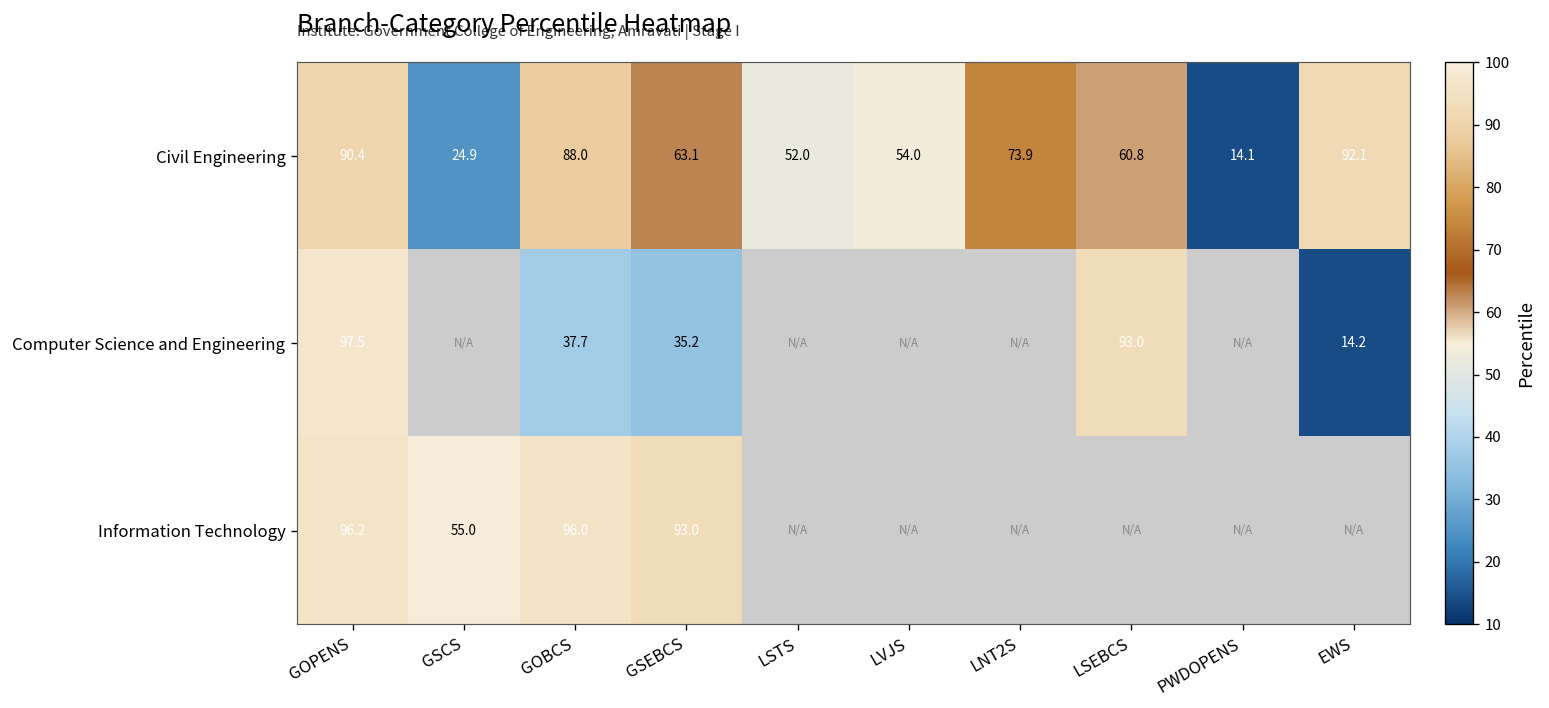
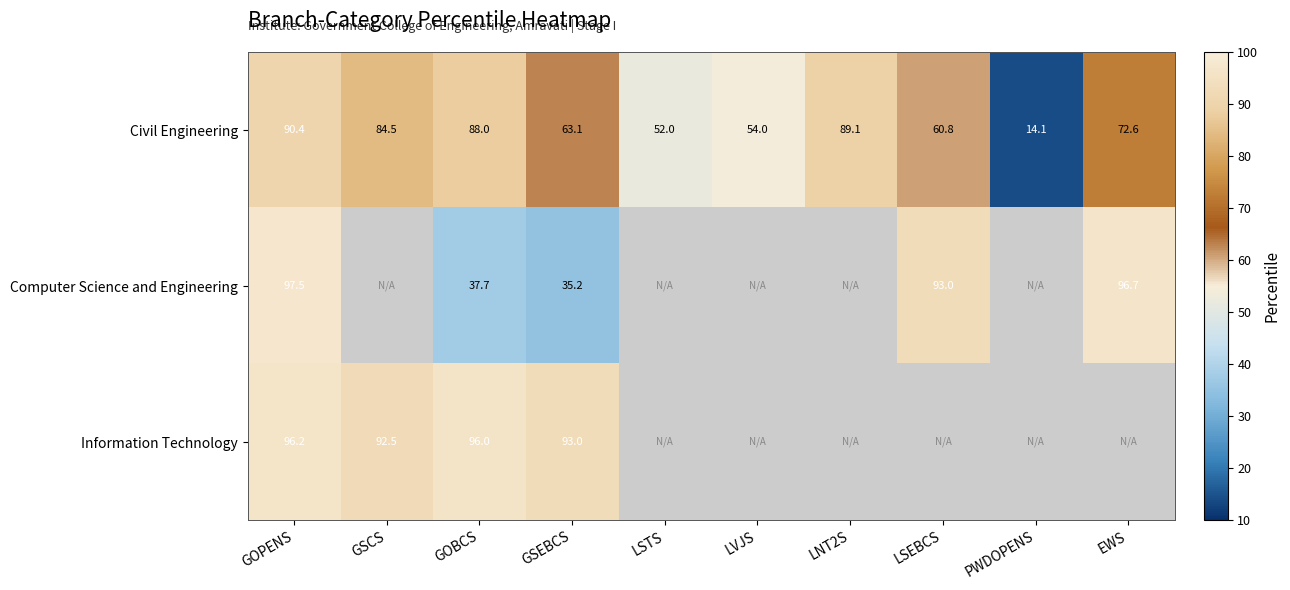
Civil Engineering, GSCS: 24.9 -> 84.5
Civil Engineering, LNT2S: 73.9 -> 89.1
Civil Engineering, EWS: 92.1 -> 72.6
Computer Science and Engineering, EWS: 14.2 -> 96.7
Information Technology, GSCS: 55.0 -> 92.5
